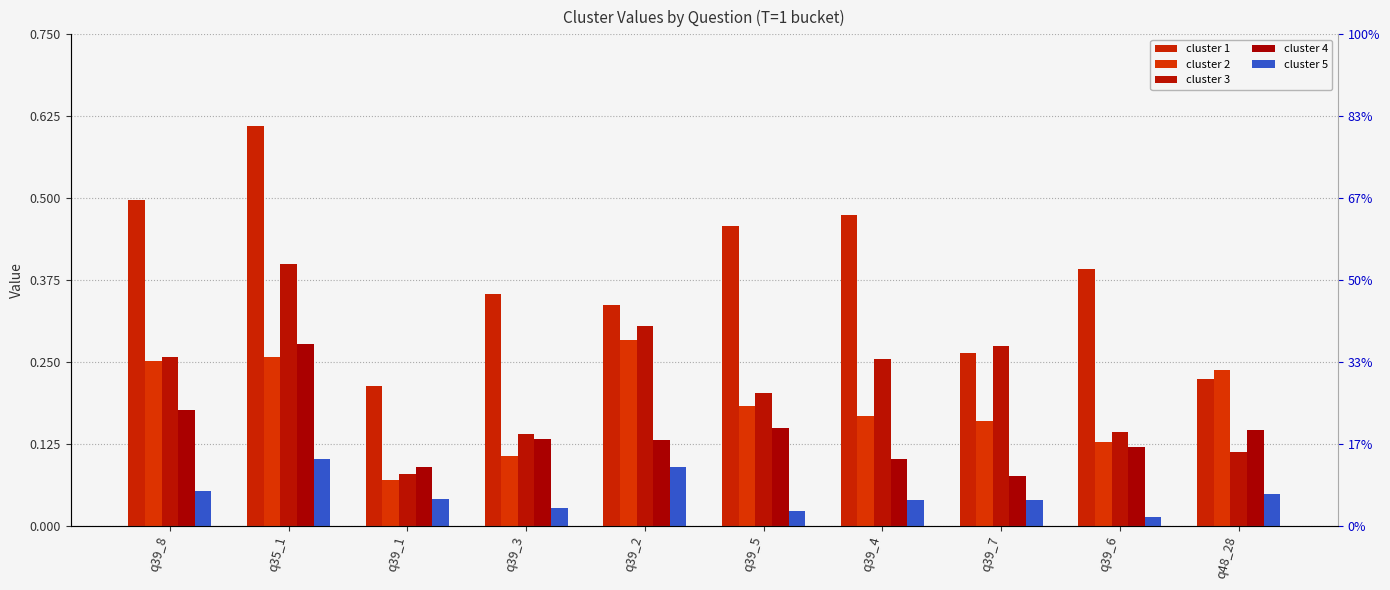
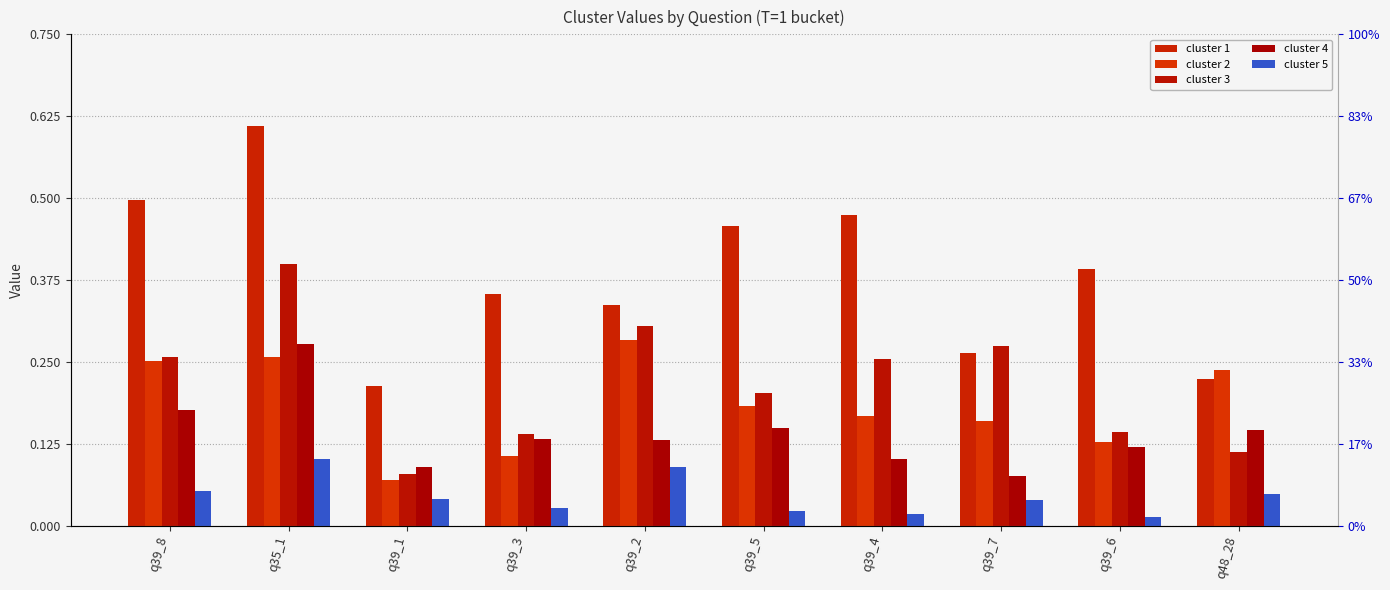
cluster 5, q39_4: 0.04 -> 0.02
